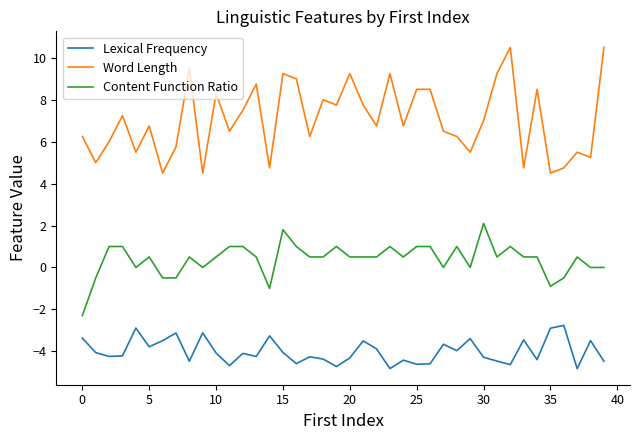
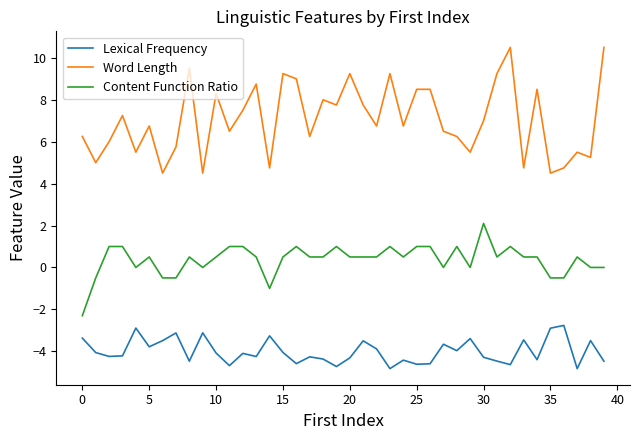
Content Function Ratio, 15: 1.8 -> 0.5
Content Function Ratio, 35: -0.9 -> -0.5
